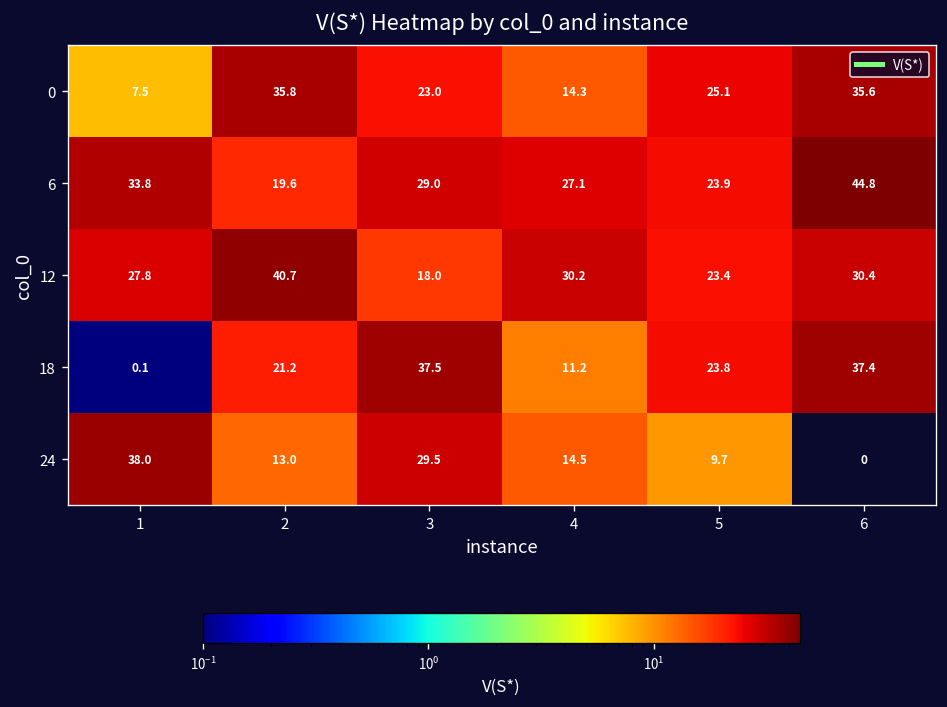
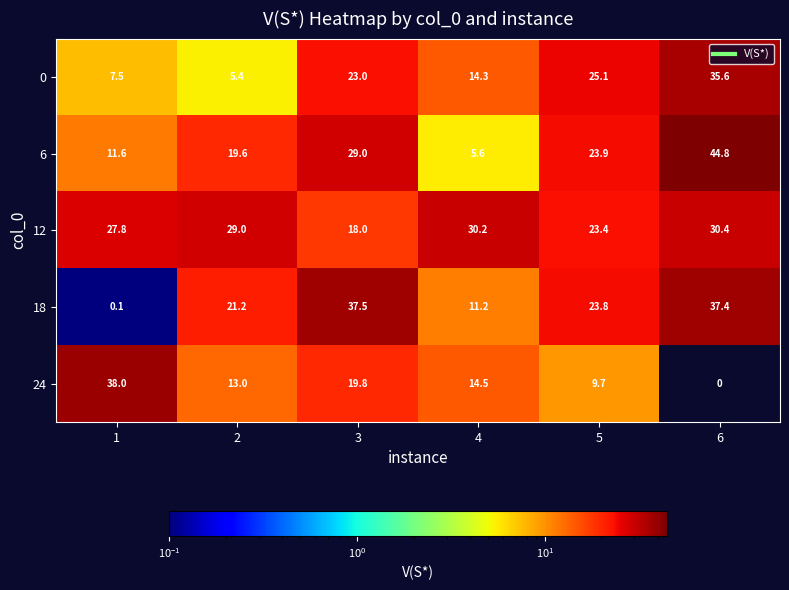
0, 2: 35.8 -> 5.4
6, 1: 33.8 -> 11.6
6, 4: 27.1 -> 5.6
12, 2: 40.7 -> 29.0
24, 3: 29.5 -> 19.8
